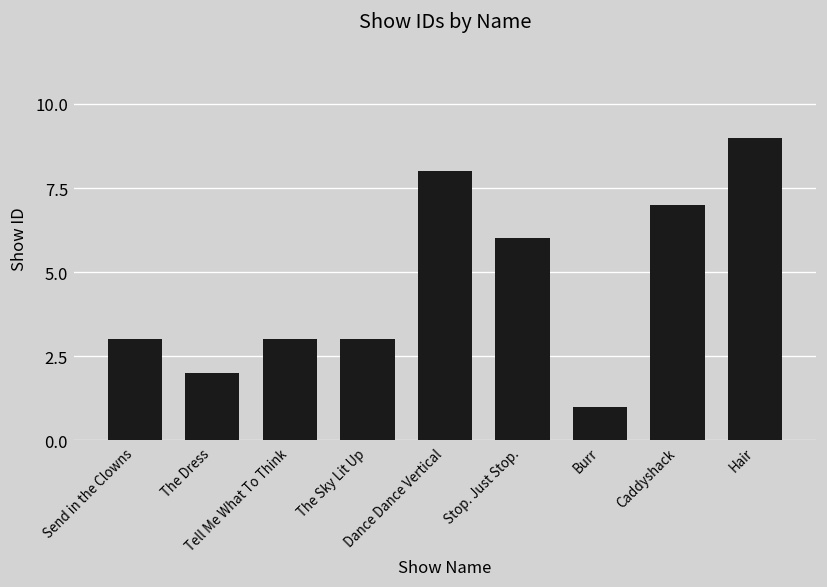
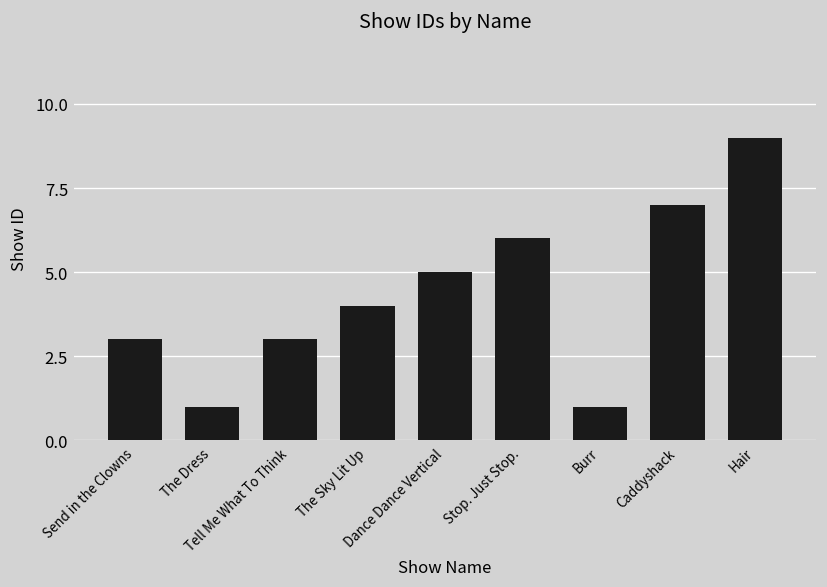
The Dress: 2 -> 1
The Sky Lit Up: 3 -> 4
Dance Dance Vertical: 8 -> 5
